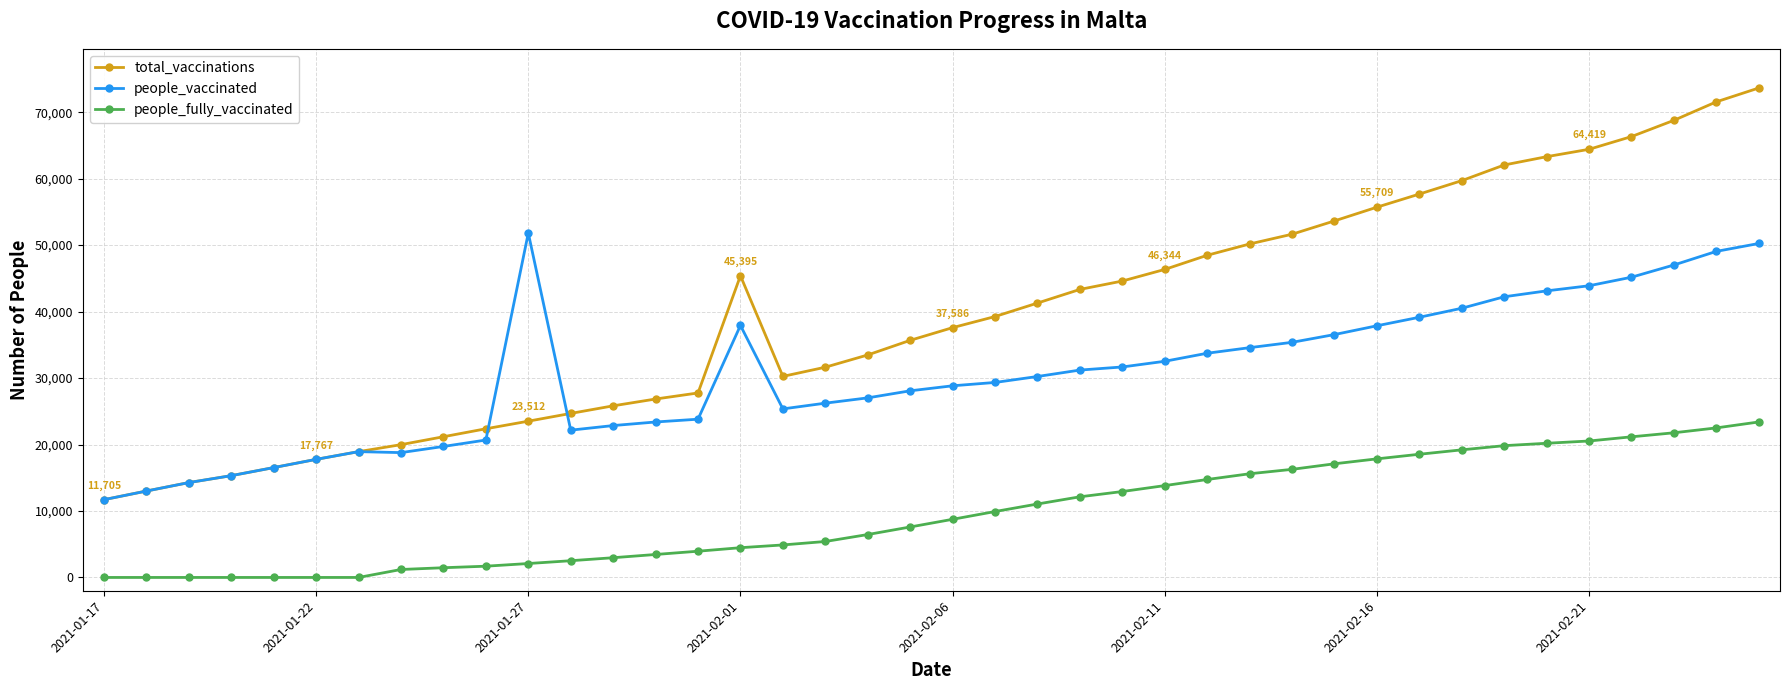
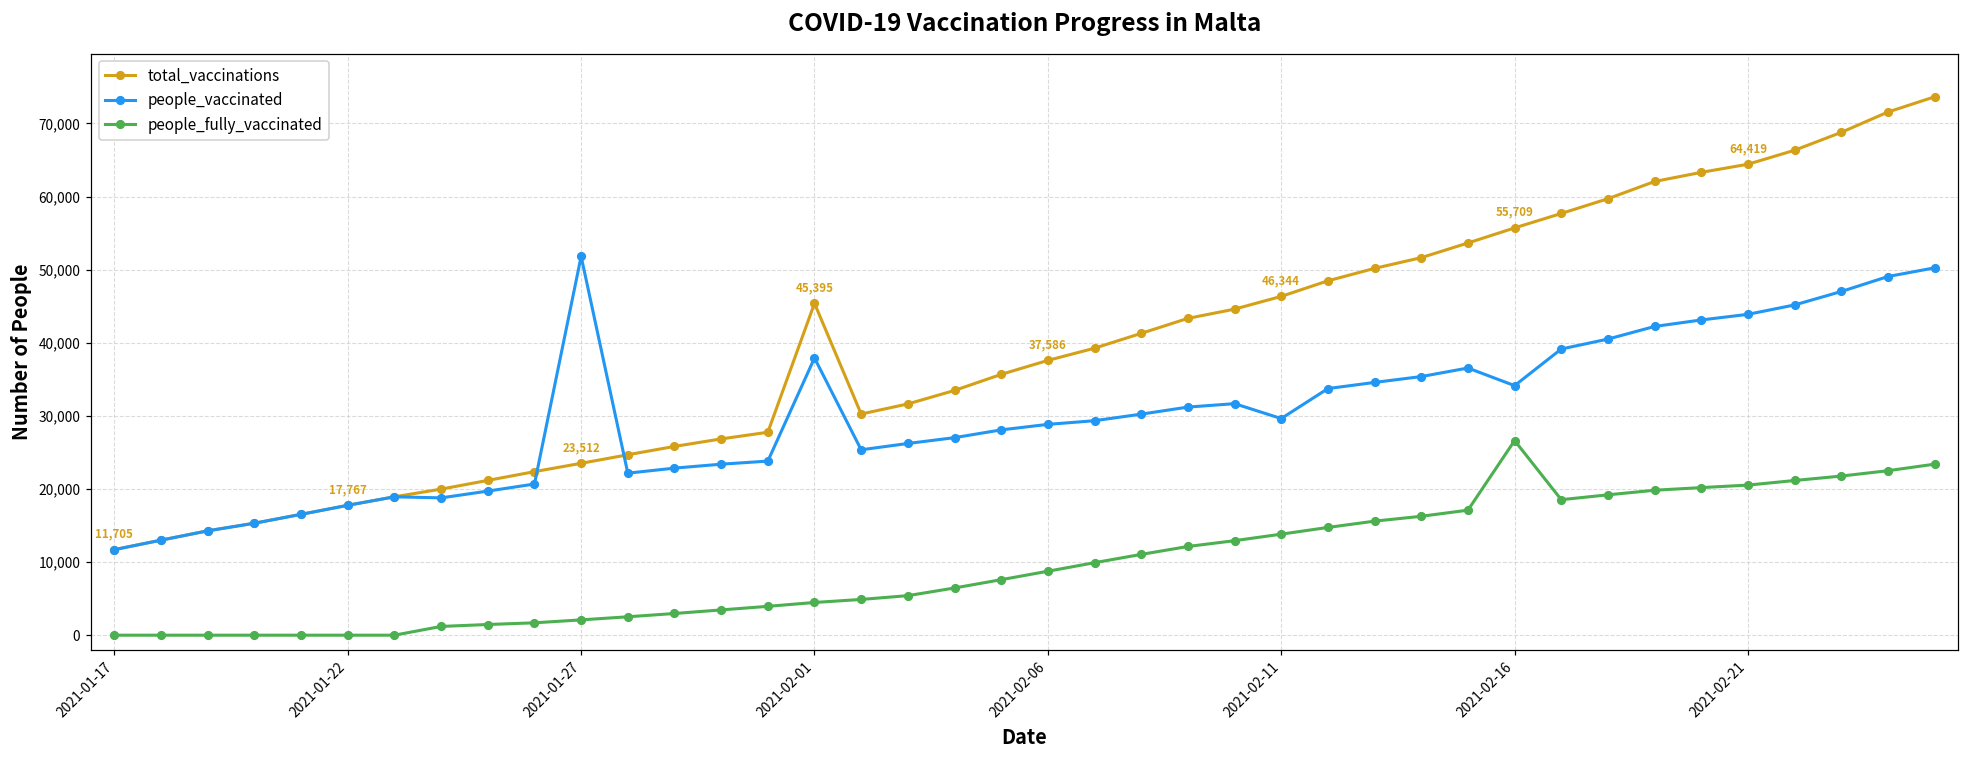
people_vaccinated, 2021-02-11: 33,000 -> 30,000
people_vaccinated, 2021-02-16: 38,000 -> 34,000
people_fully_vaccinated, 2021-02-16: 18,000 -> 27,000
